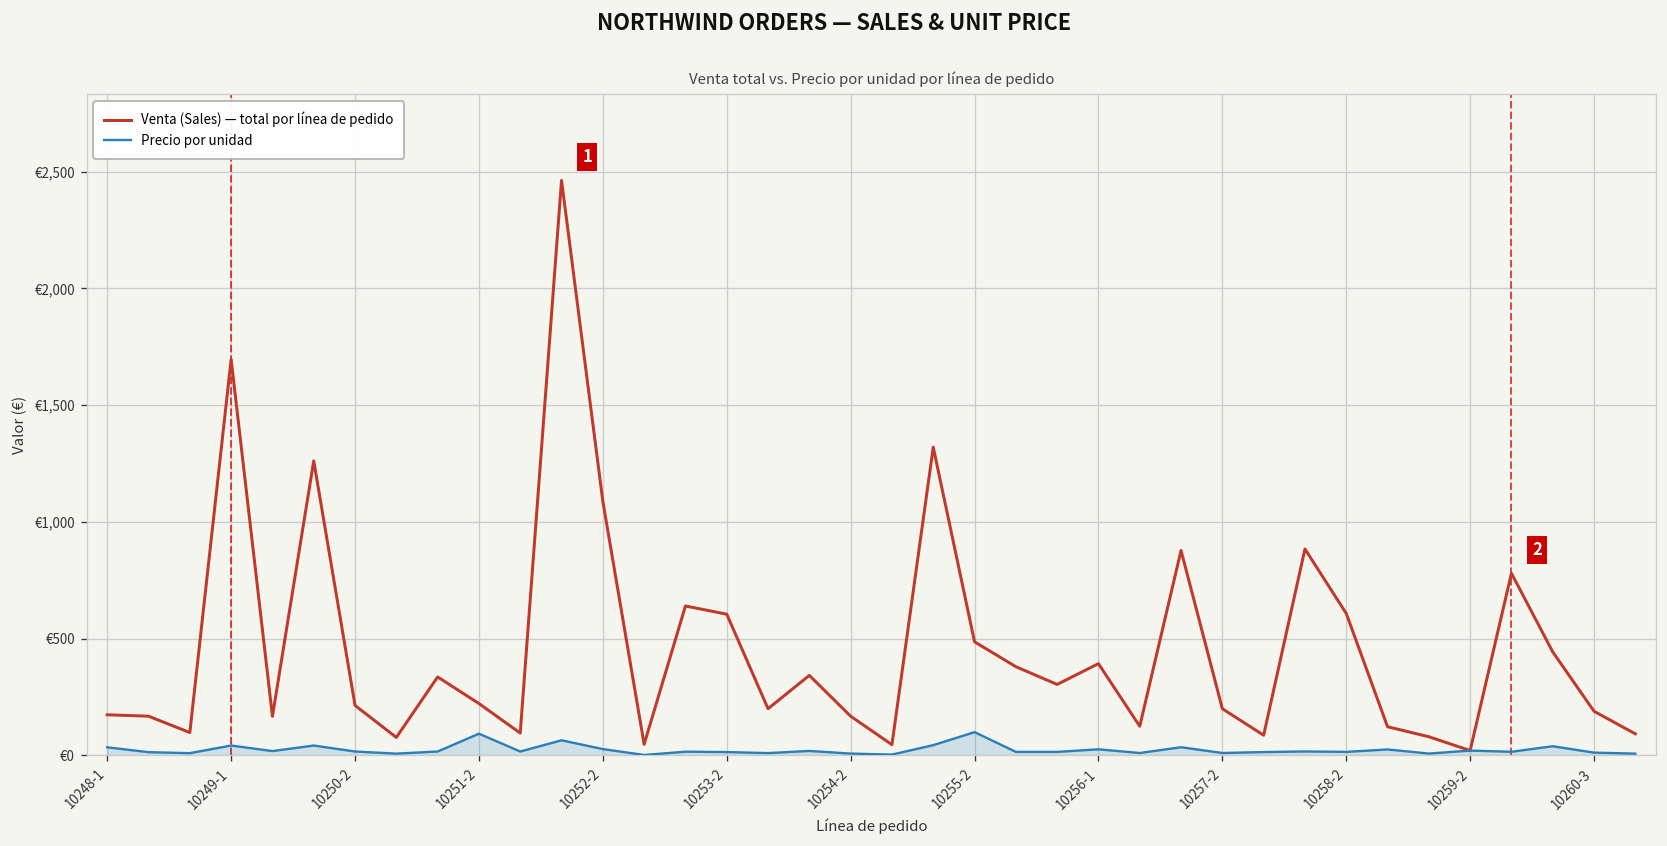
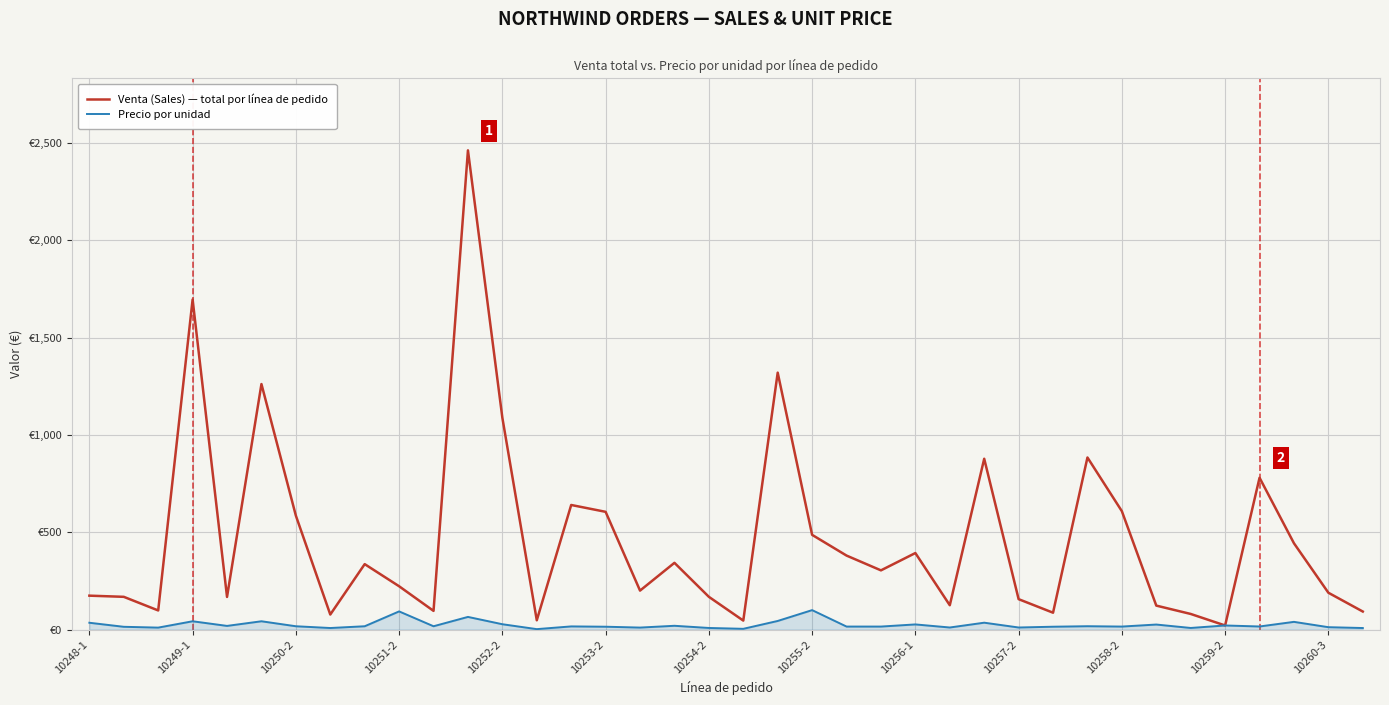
Venta (Sales) — total por línea de pedido, 10250-2: €210 -> €590
Venta (Sales) — total por línea de pedido, 10257-2: €200 -> €160
